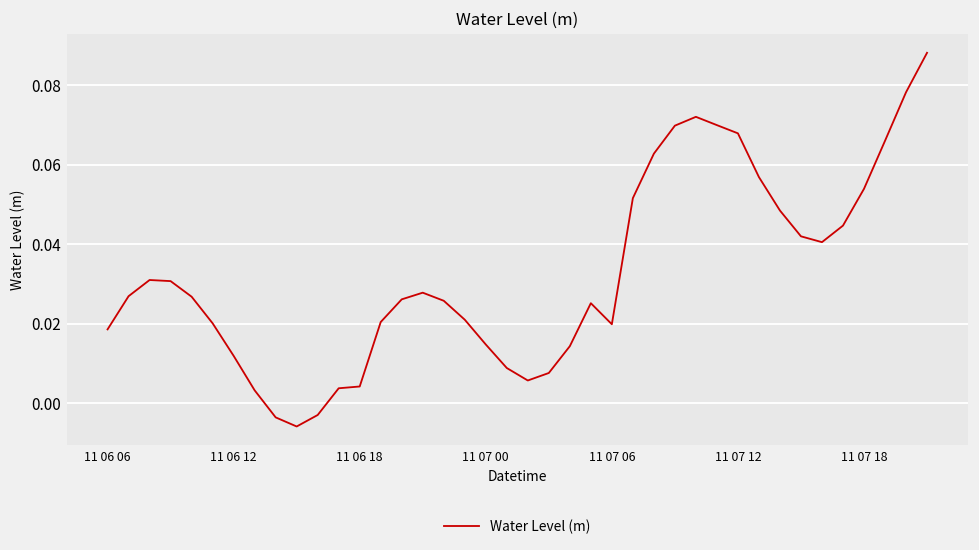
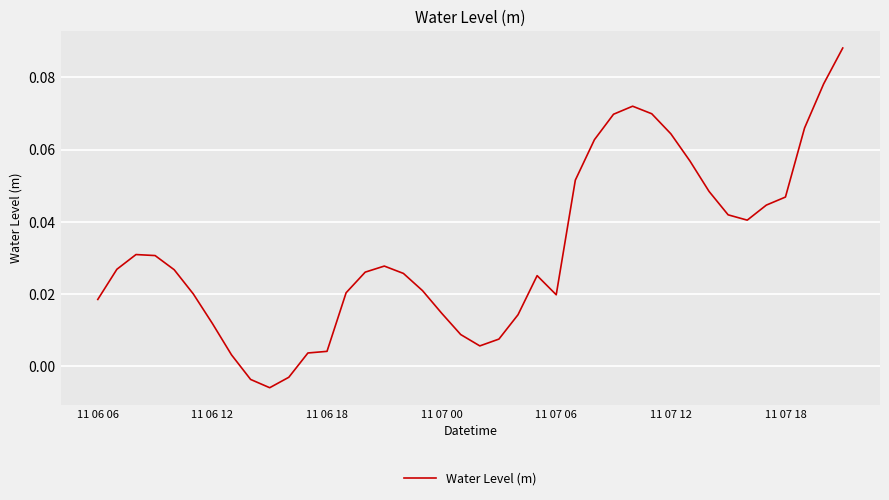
11 07 12: 0.068 -> 0.064
11 07 18: 0.054 -> 0.047
